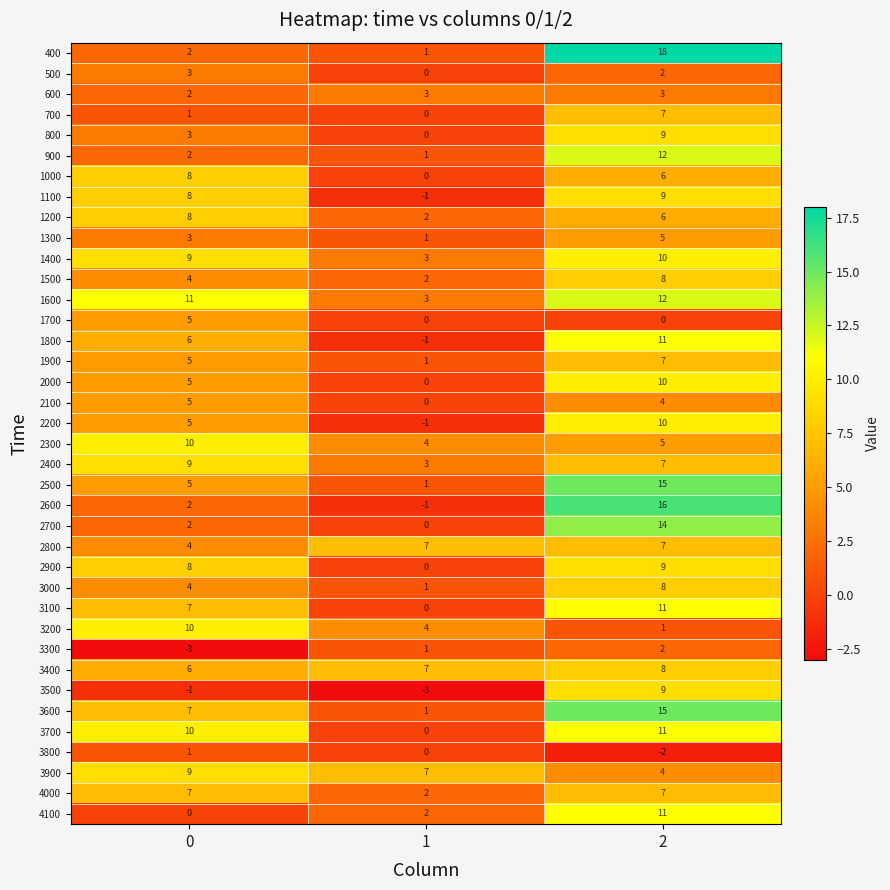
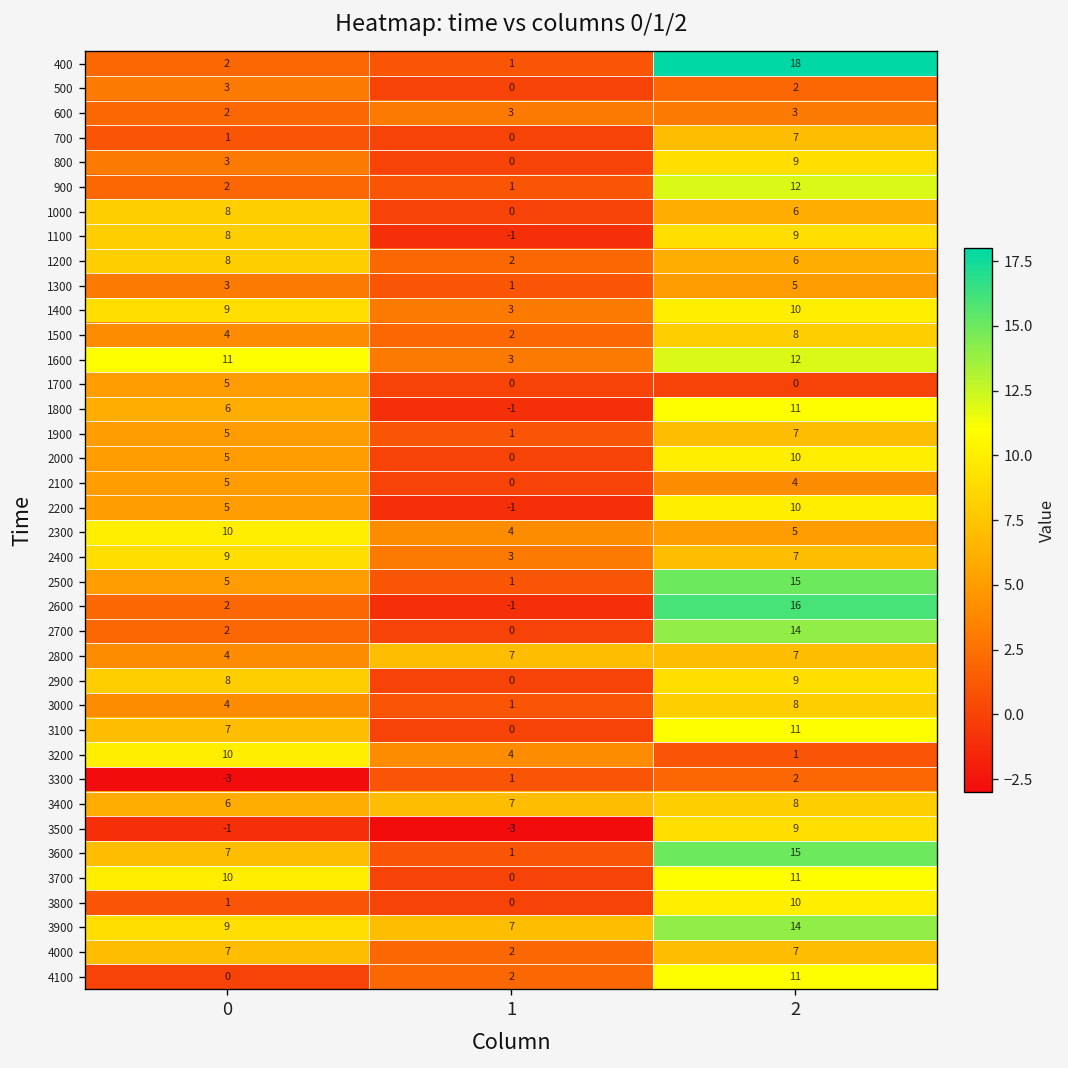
3800, 2: -2 -> 10
3900, 2: 4 -> 14
